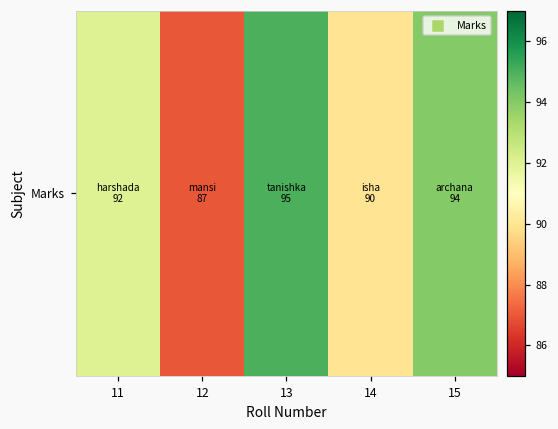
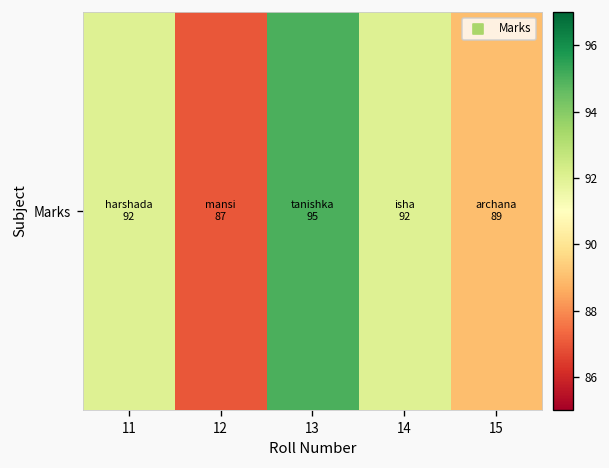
Marks, 14: 90 -> 92
Marks, 15: 94 -> 89
